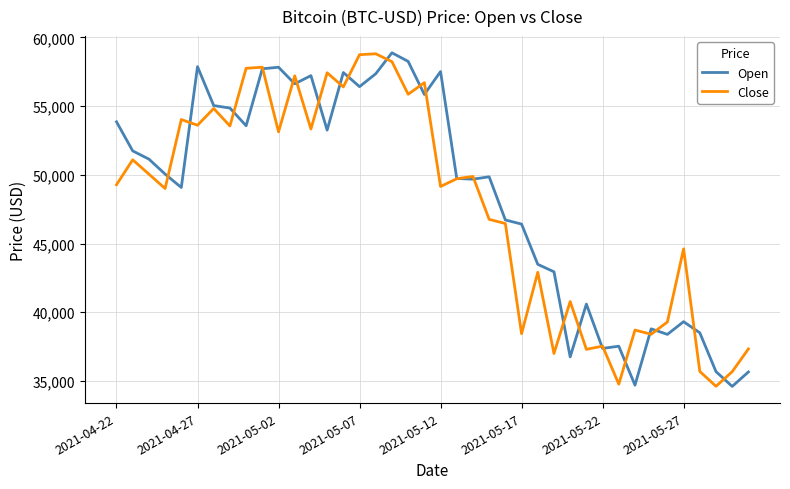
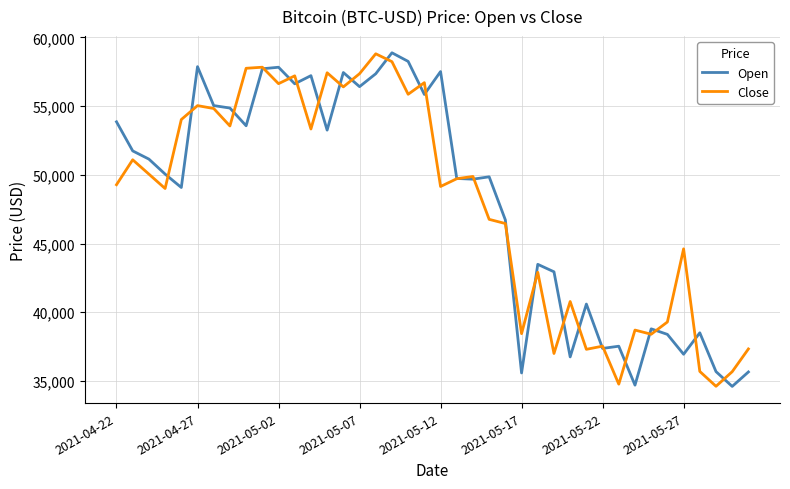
Close, 2021-04-27: 53,600 -> 55,000
Close, 2021-05-02: 53,100 -> 56,600
Close, 2021-05-07: 58,700 -> 57,400
Open, 2021-05-17: 46,400 -> 35,600
Open, 2021-05-27: 39,300 -> 36,900
